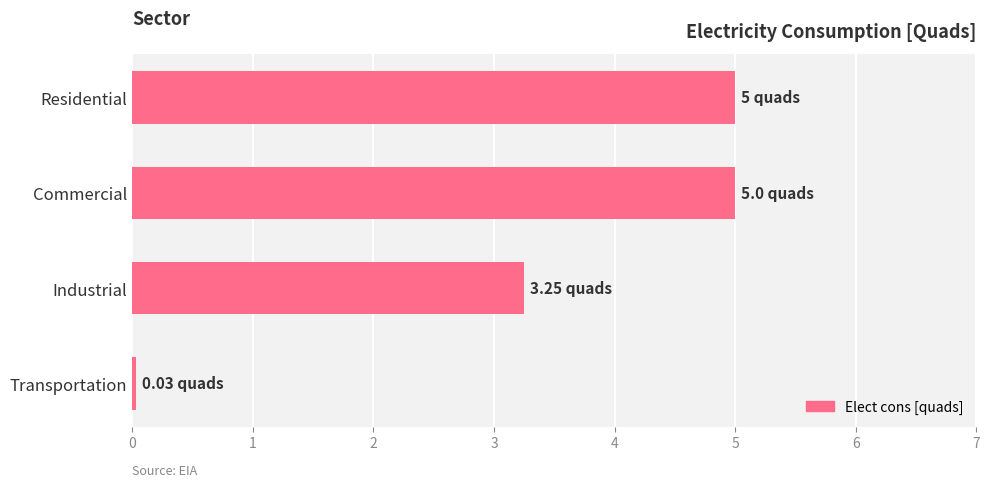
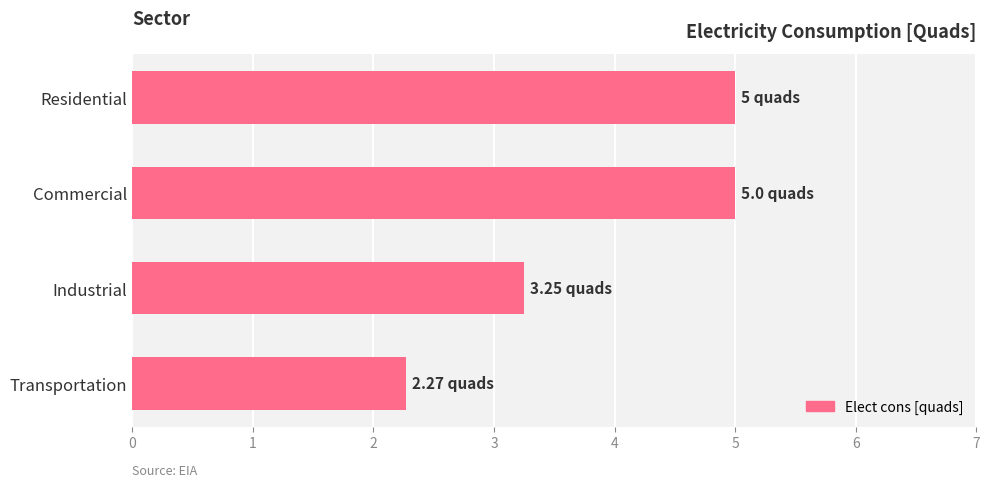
Transportation: 0.03 -> 2.27
